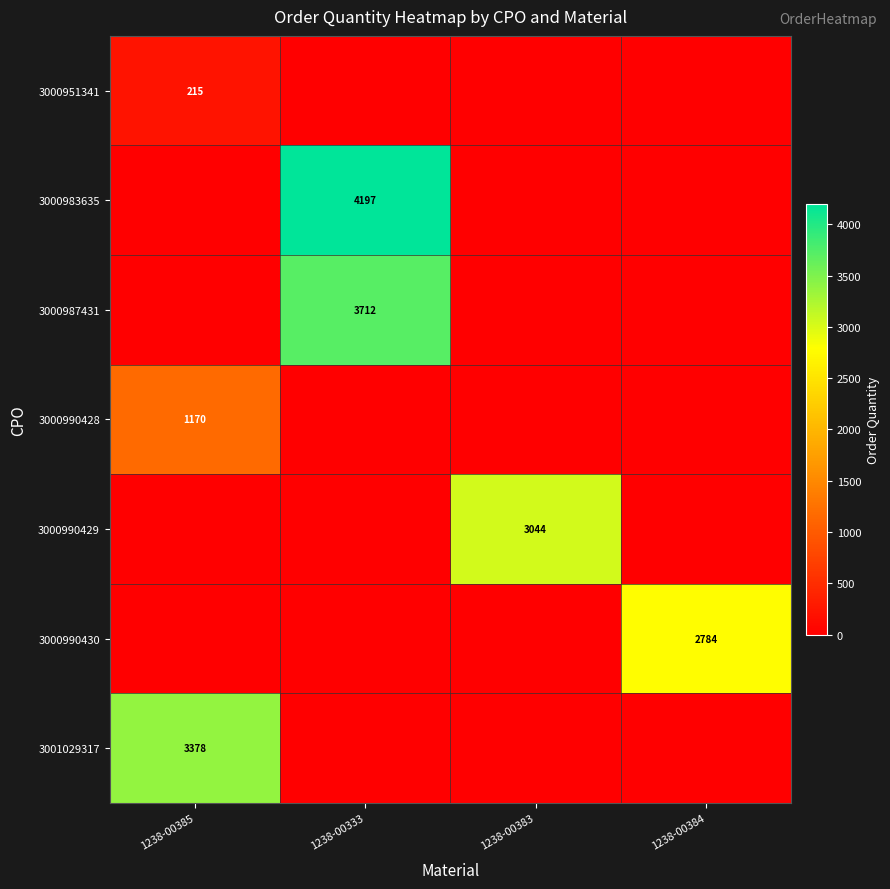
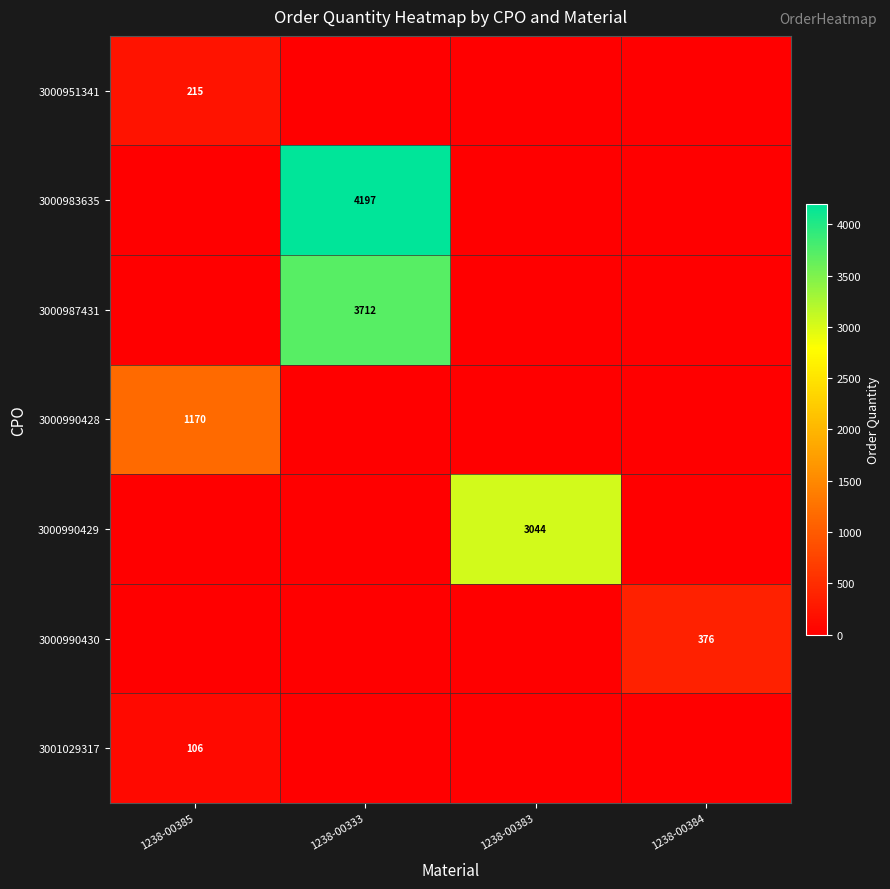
3000990430, 1238-00384: 2784 -> 376
3001029317, 1238-00385: 3378 -> 106
